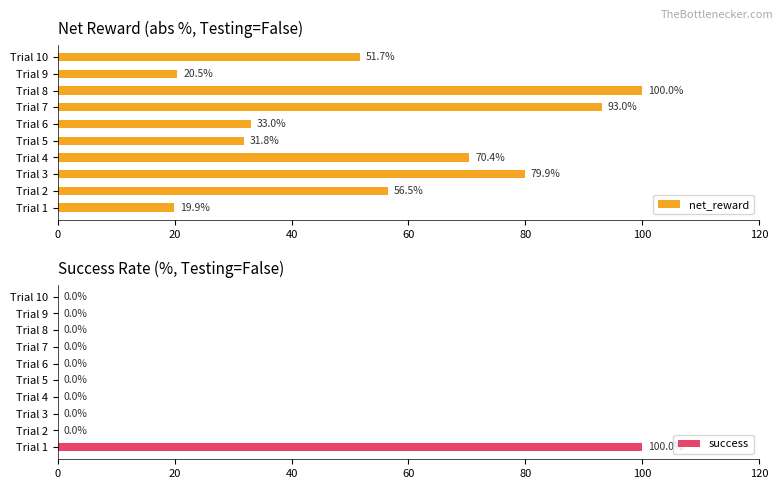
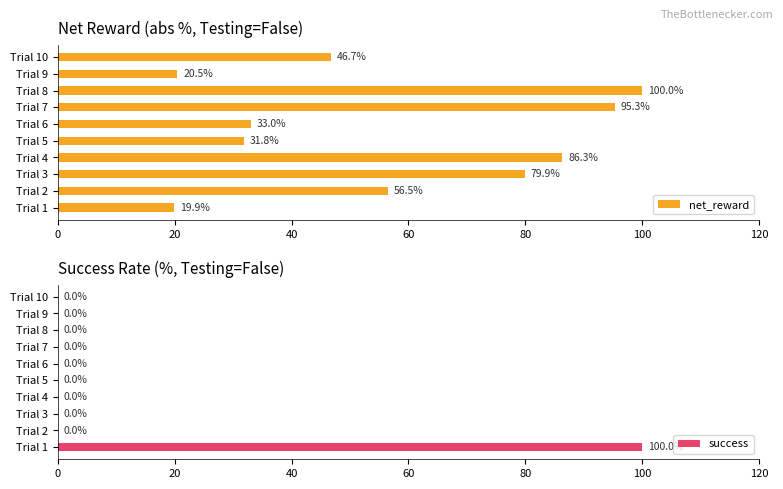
Net Reward (abs %, Testing=False), Trial 10: 51.7% -> 46.7%
Net Reward (abs %, Testing=False), Trial 7: 93.0% -> 95.3%
Net Reward (abs %, Testing=False), Trial 4: 70.4% -> 86.3%
